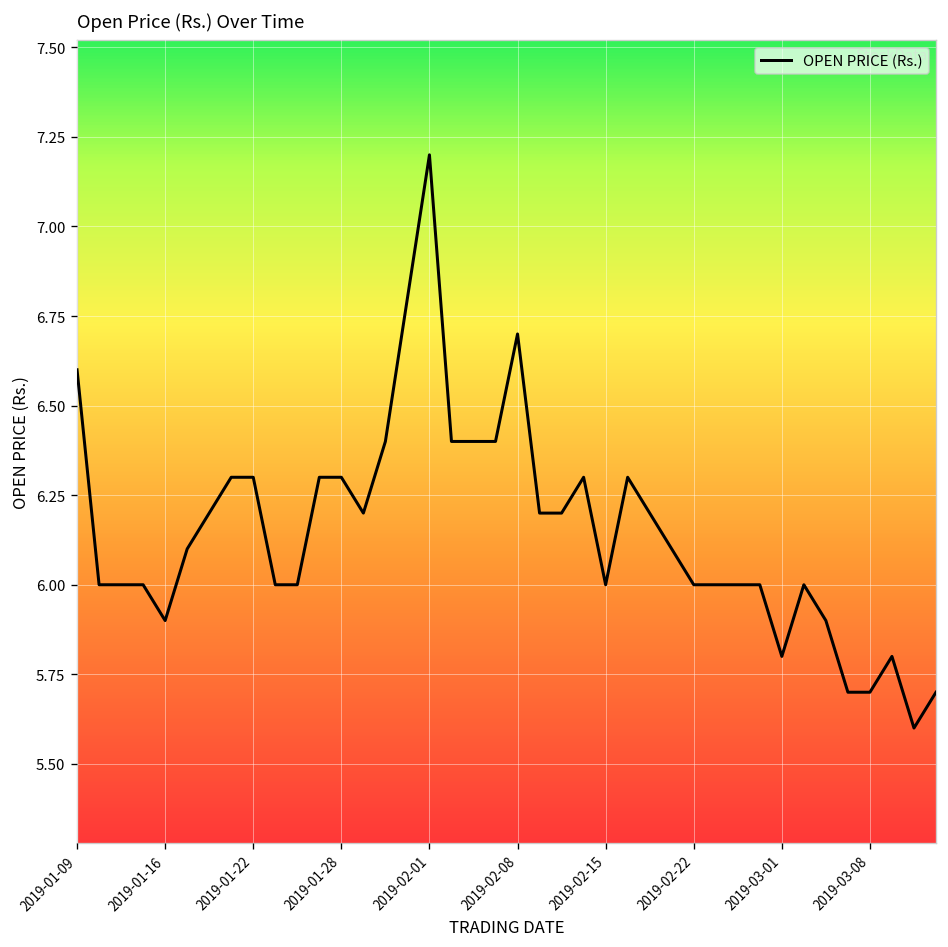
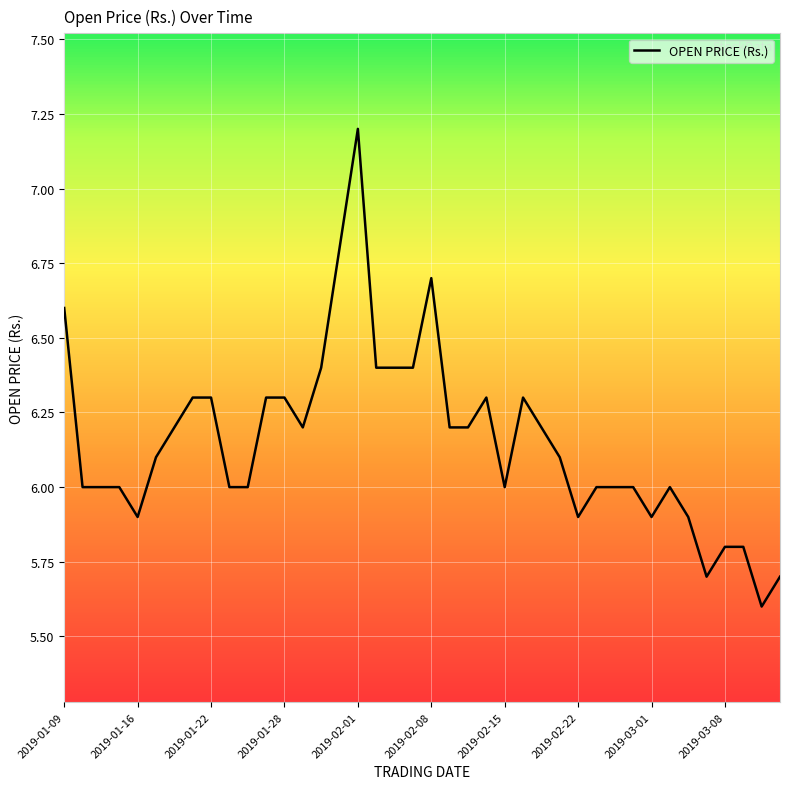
2019-02-22: 6.0 -> 5.9
2019-03-01: 5.8 -> 5.9
2019-03-08: 5.7 -> 5.8
